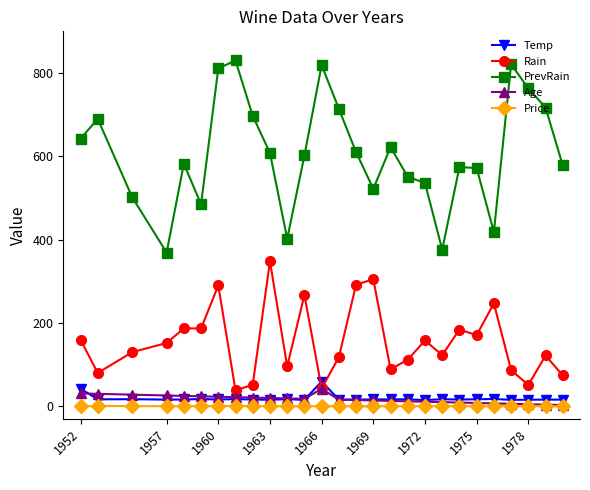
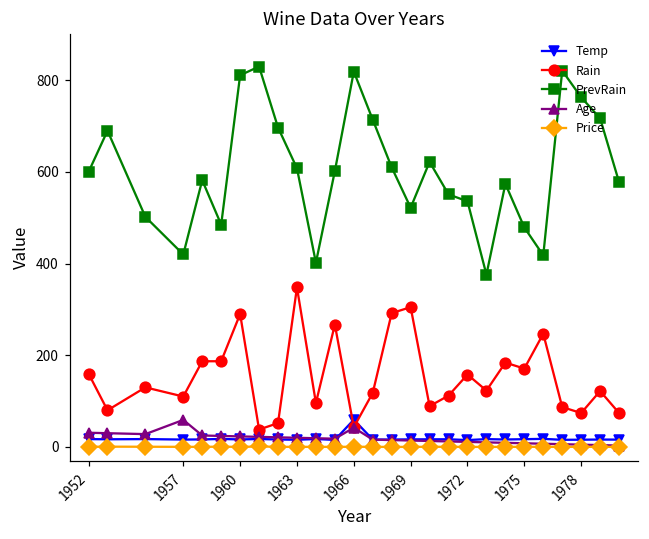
Temp, 1952: 40 -> 20
PrevRain, 1952: 640 -> 600
Rain, 1957: 150 -> 110
PrevRain, 1957: 370 -> 420
Age, 1957: 30 -> 60
PrevRain, 1975: 570 -> 480
Rain, 1978: 50 -> 70
